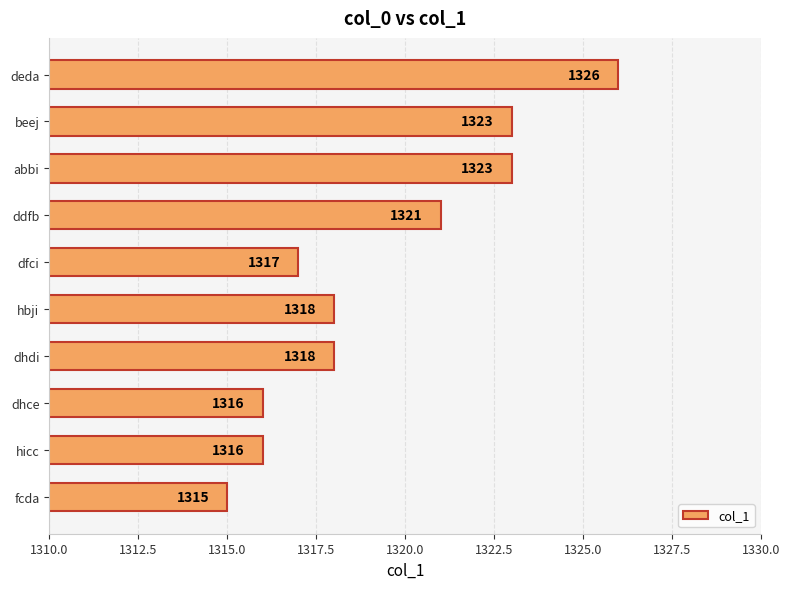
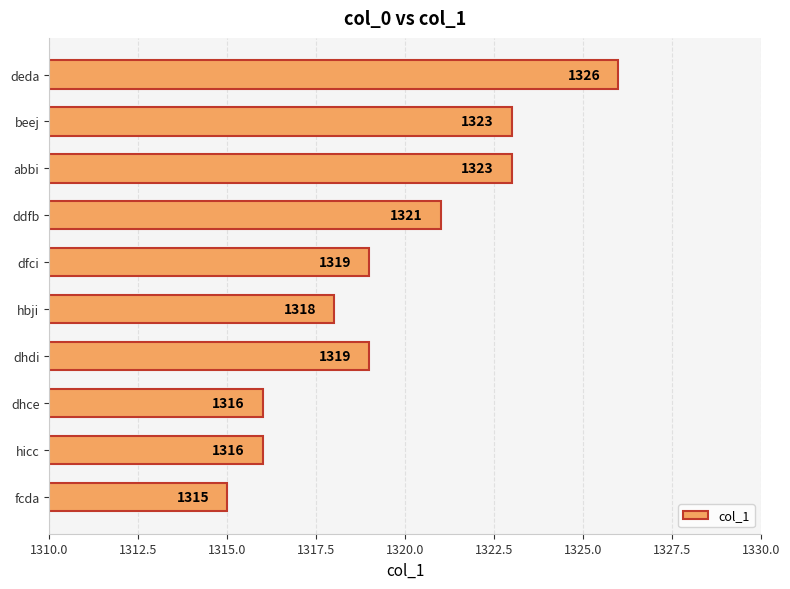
dfci: 1317 -> 1319
dhdi: 1318 -> 1319
